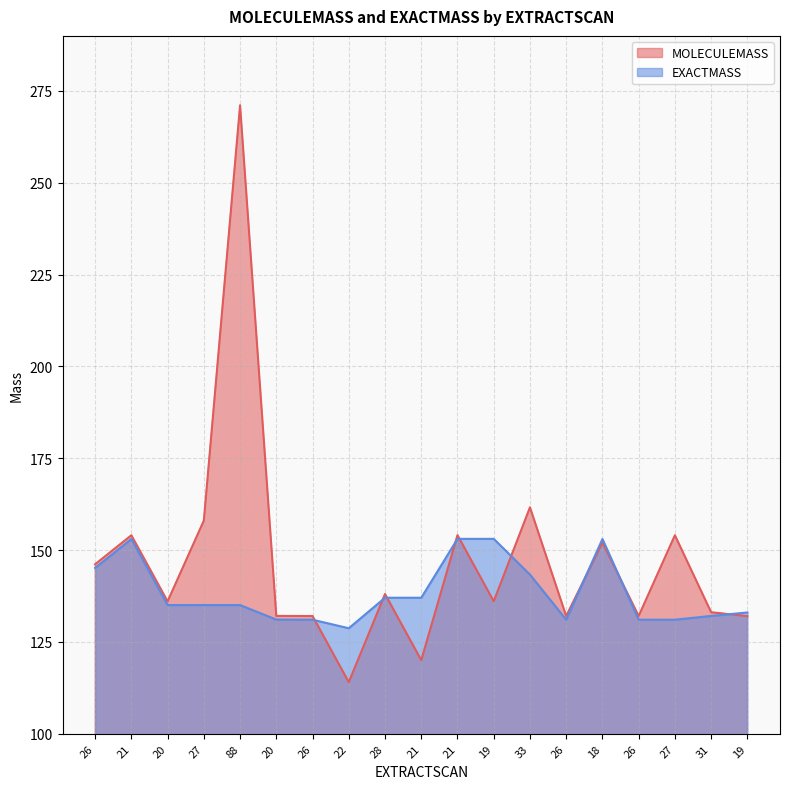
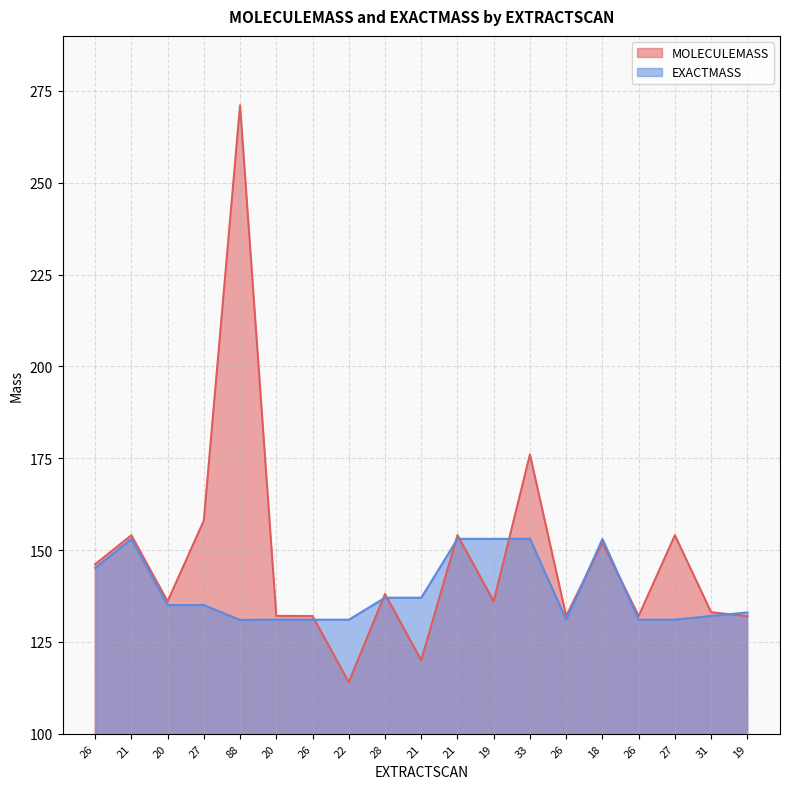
EXACTMASS, 88: 135 -> 131
EXACTMASS, 22: 129 -> 131
MOLECULEMASS, 33: 162 -> 176
EXACTMASS, 33: 143 -> 153
